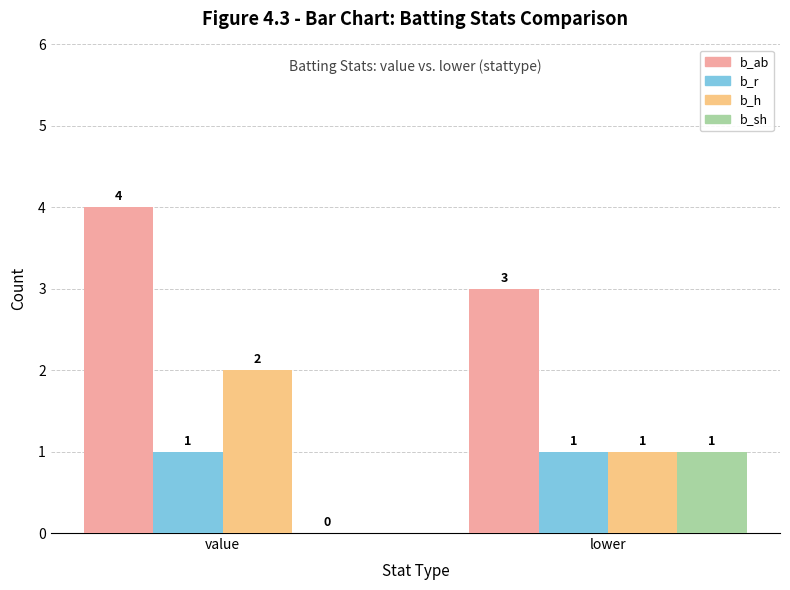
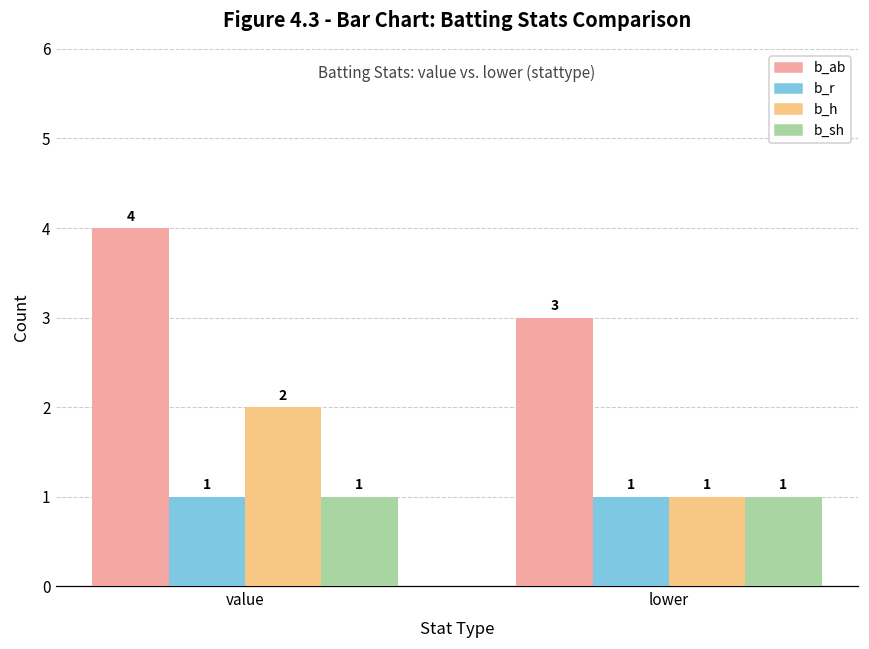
b_sh, value: 0 -> 1
